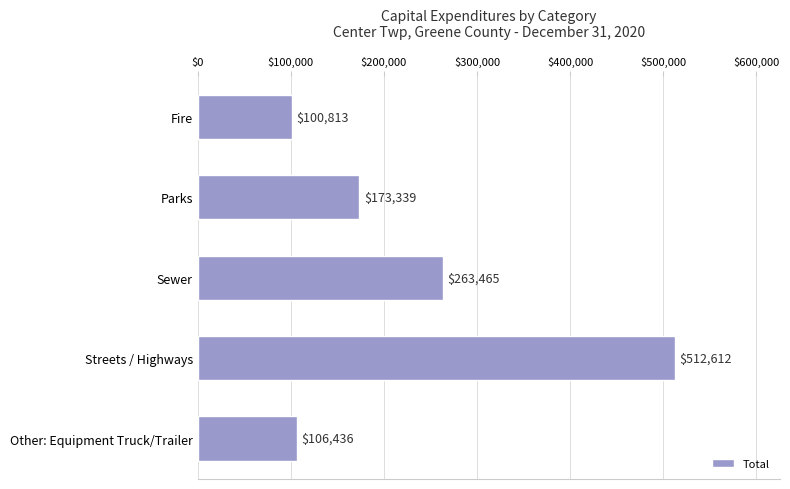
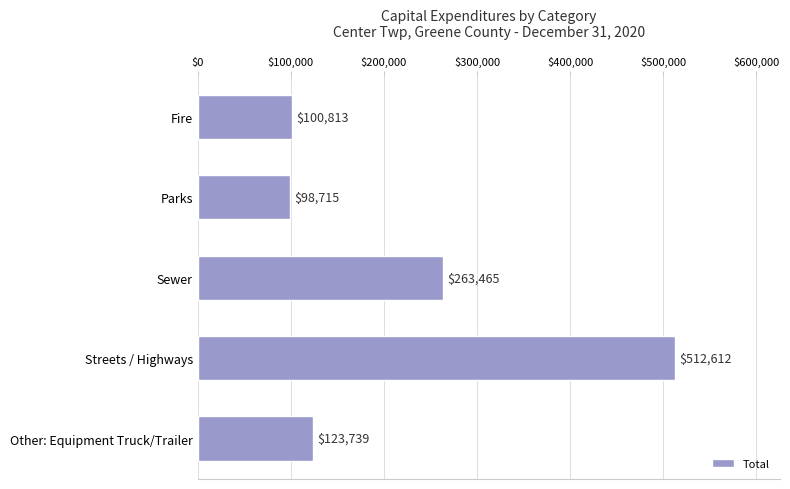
Parks: $173,339 -> $98,715
Other: Equipment Truck/Trailer: $106,436 -> $123,739
